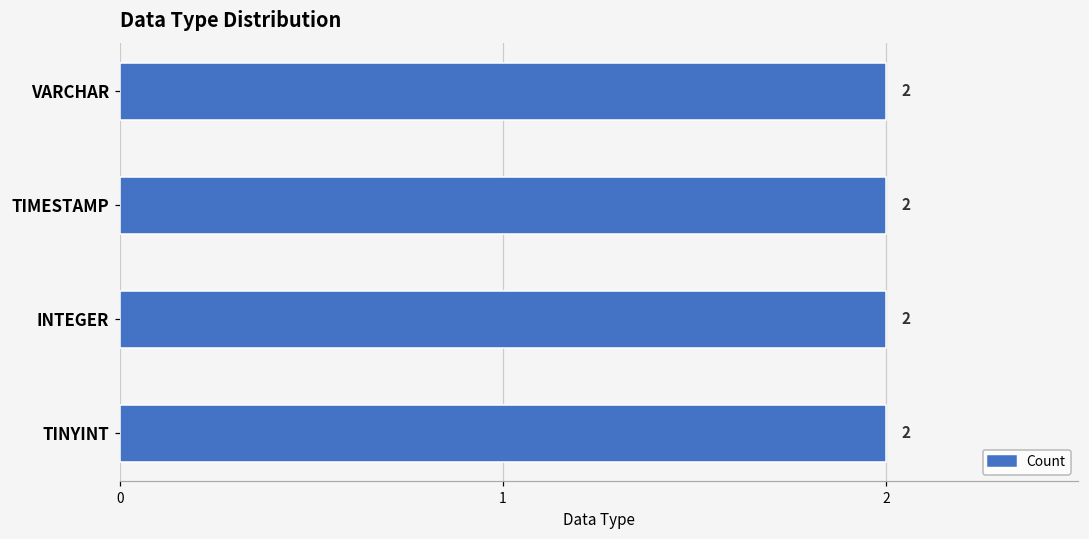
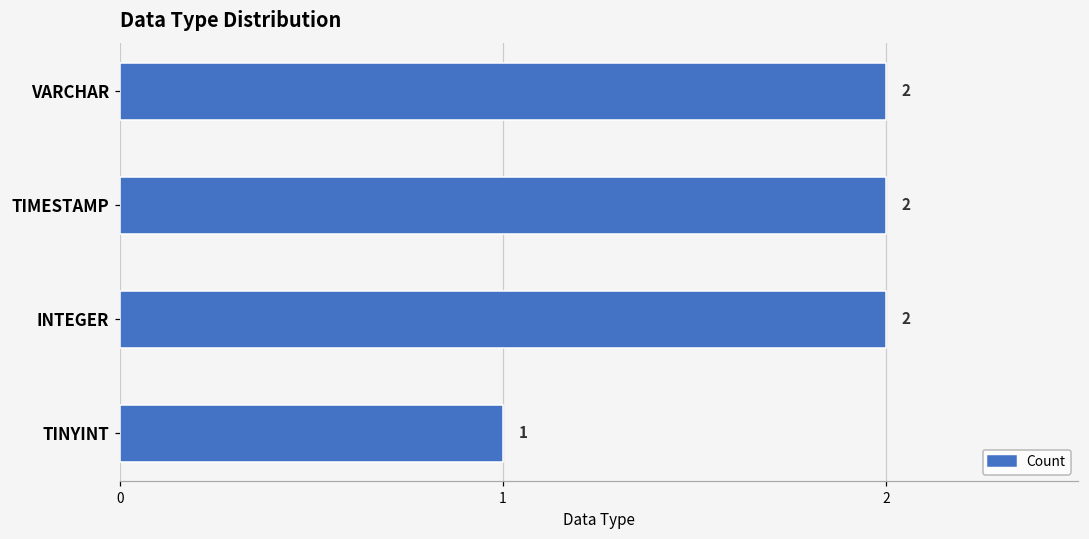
TINYINT: 2 -> 1
